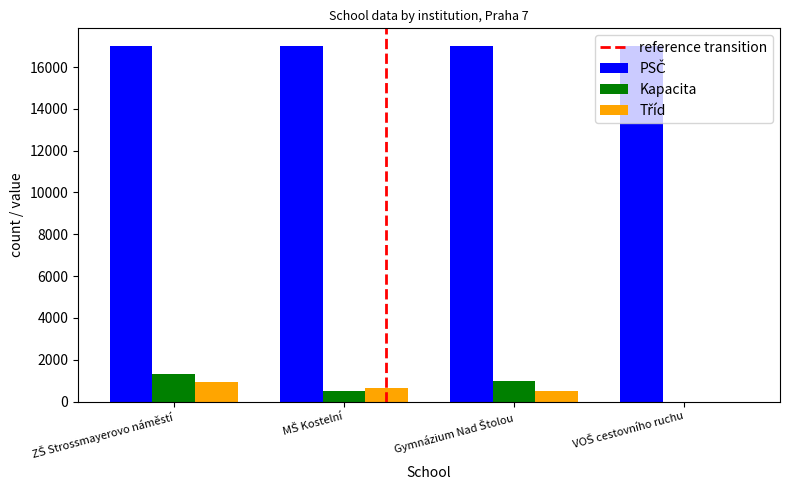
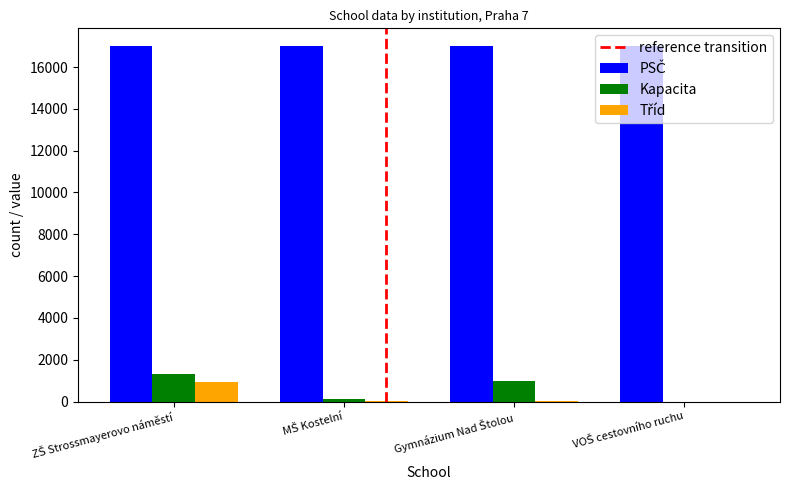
Kapacita, MŠ Kostelní: 500 -> 100
Tříd, MŠ Kostelní: 700 -> 0
Tříd, Gymnázium Nad Štolou: 500 -> 0
